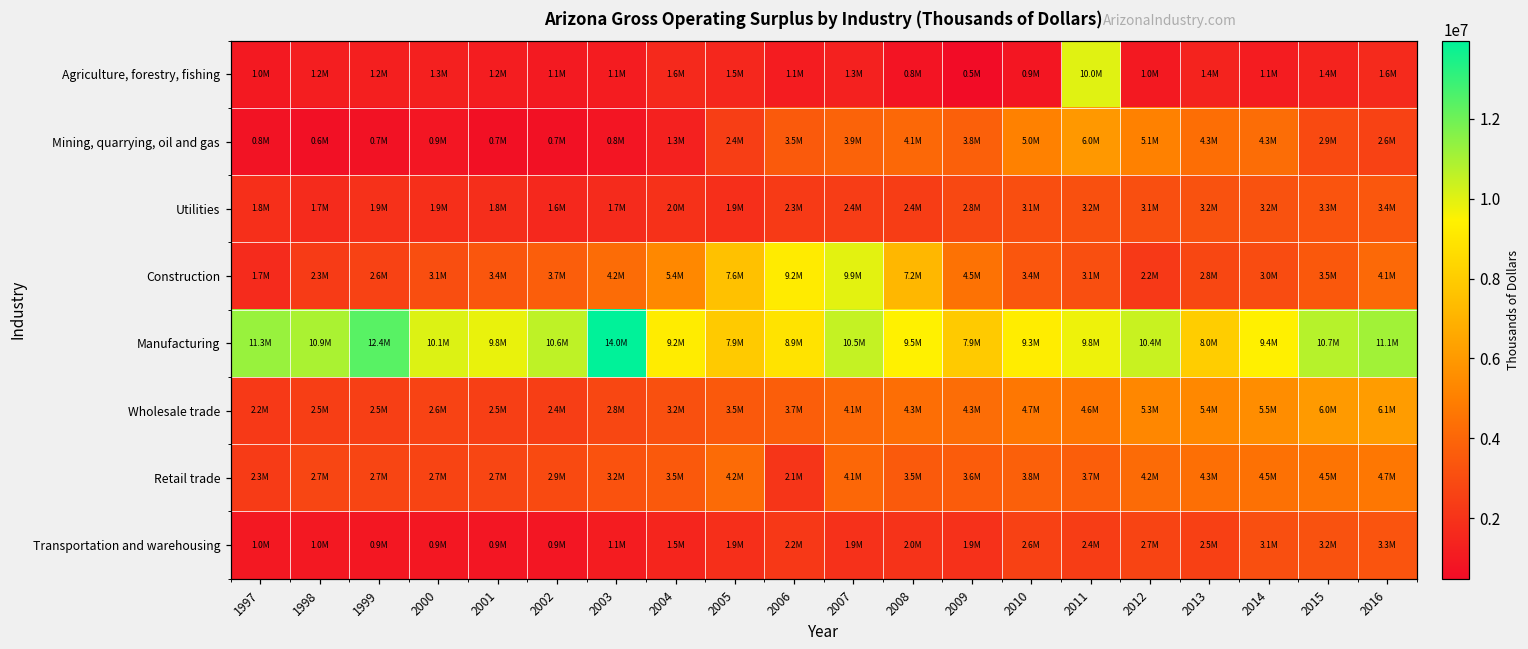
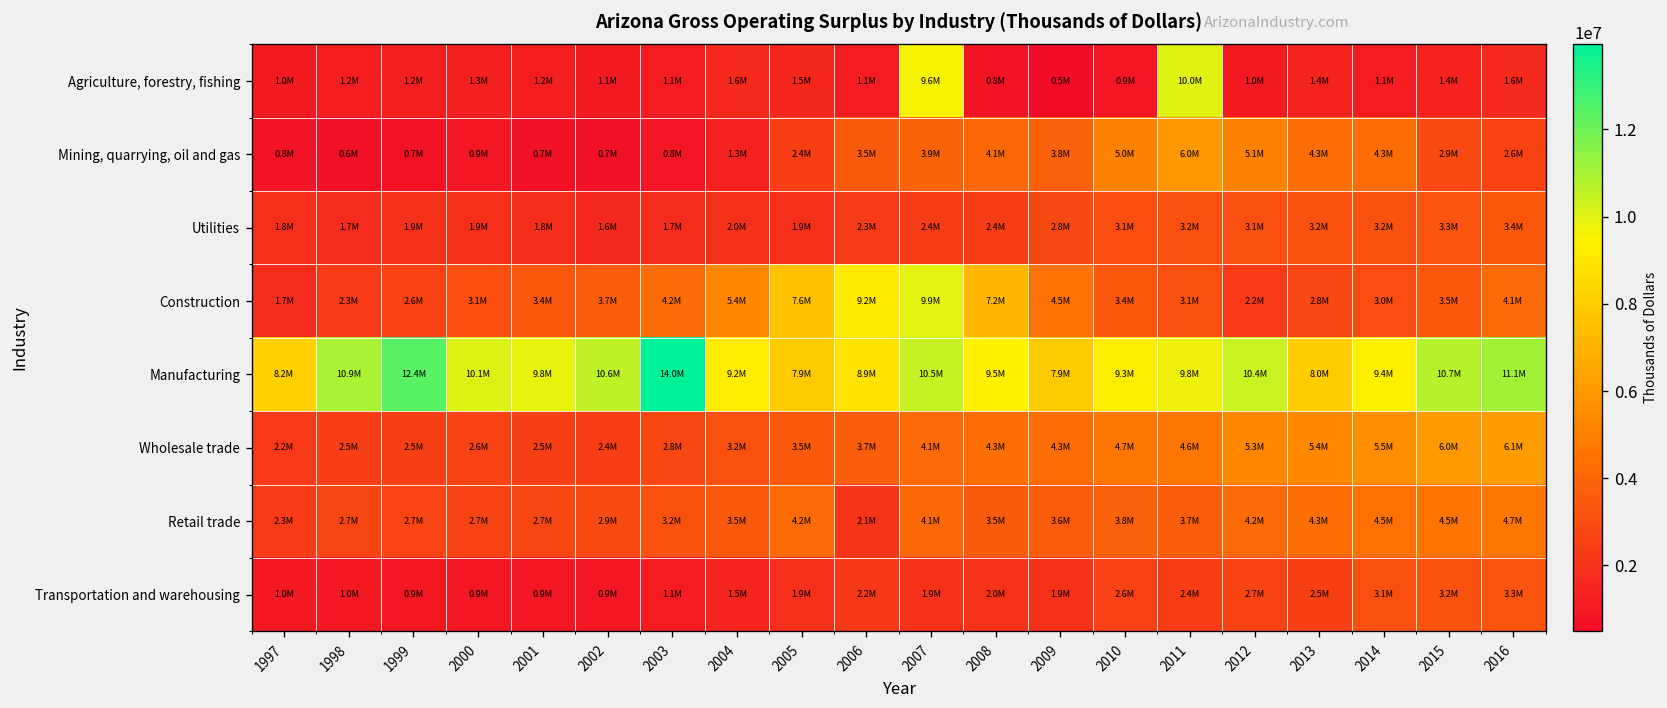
Agriculture, forestry, fishing, 2007: 1.3M -> 9.6M
Manufacturing, 1997: 11.3M -> 8.2M
